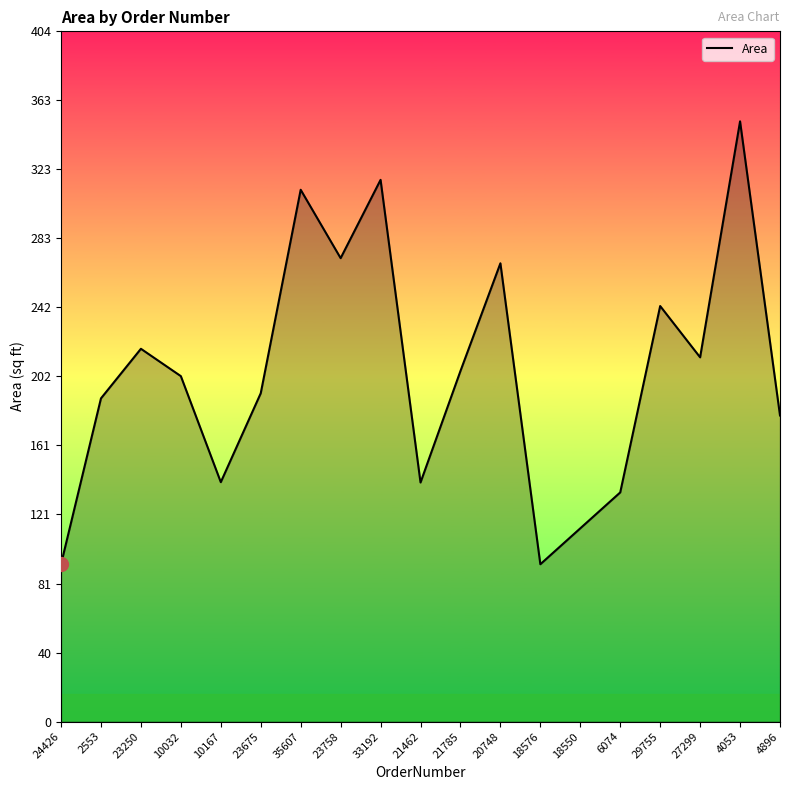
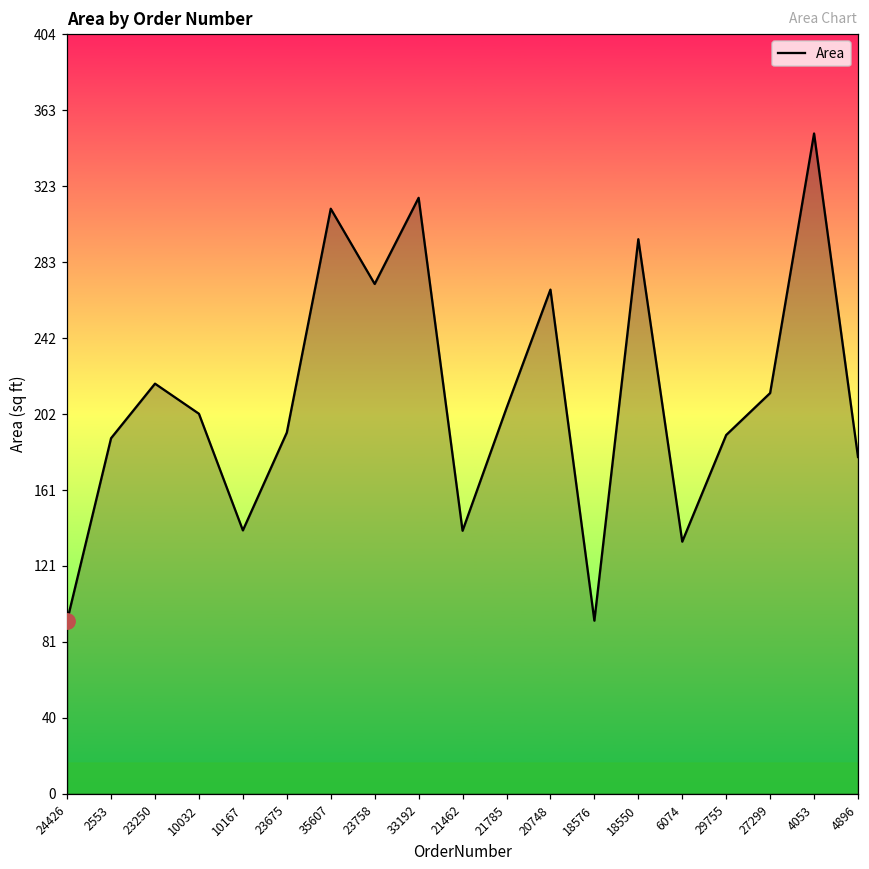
Area, 18550: 113 -> 295
Area, 29755: 243 -> 191
